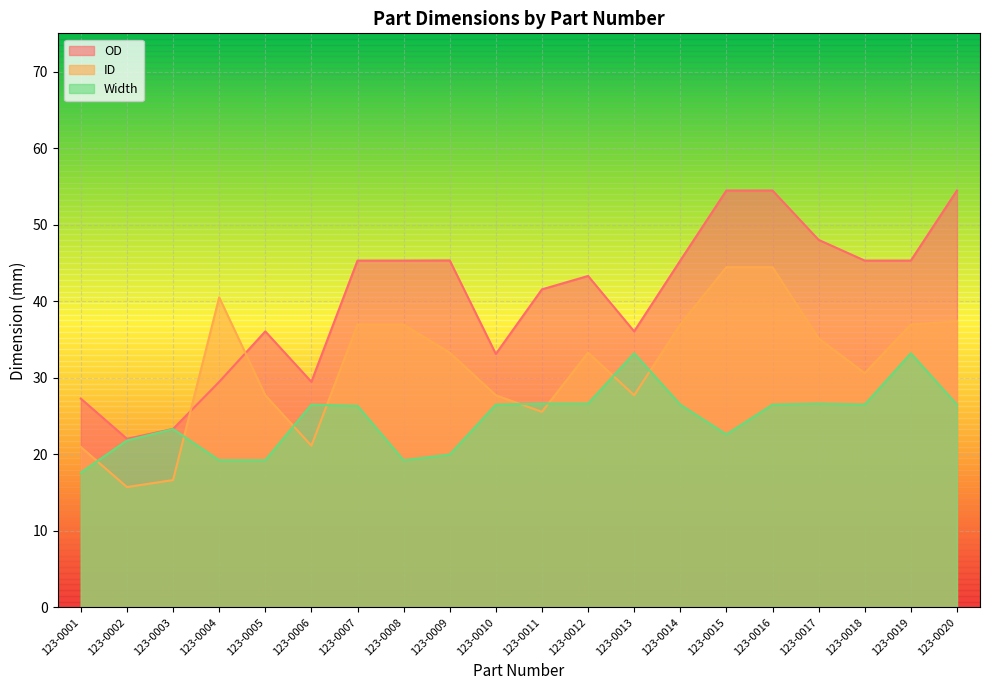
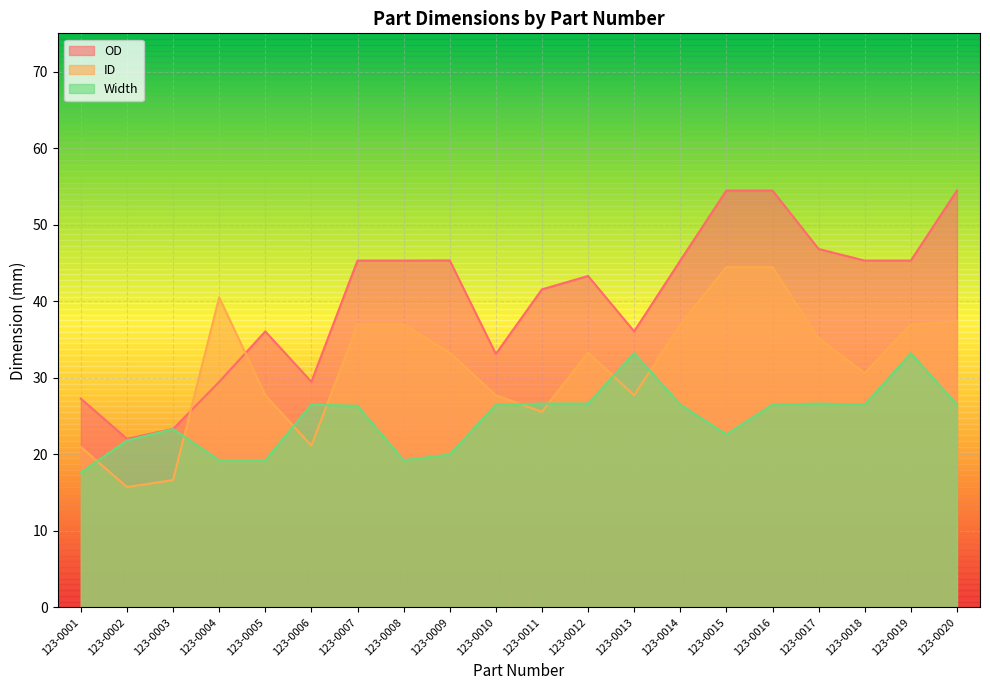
OD, 123-0017: 48 -> 47
